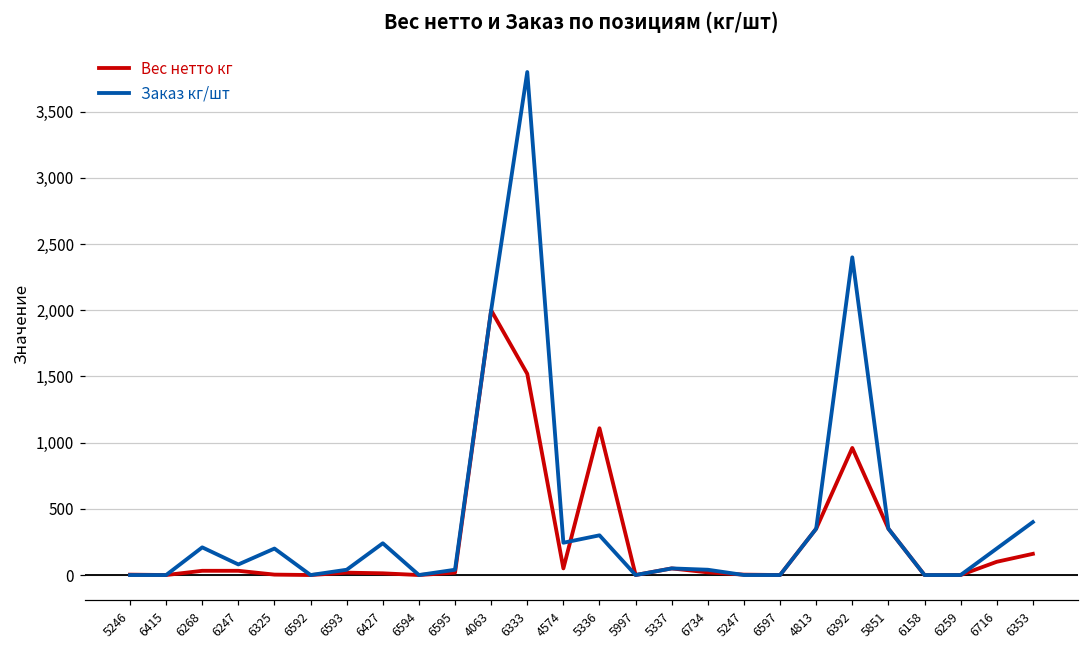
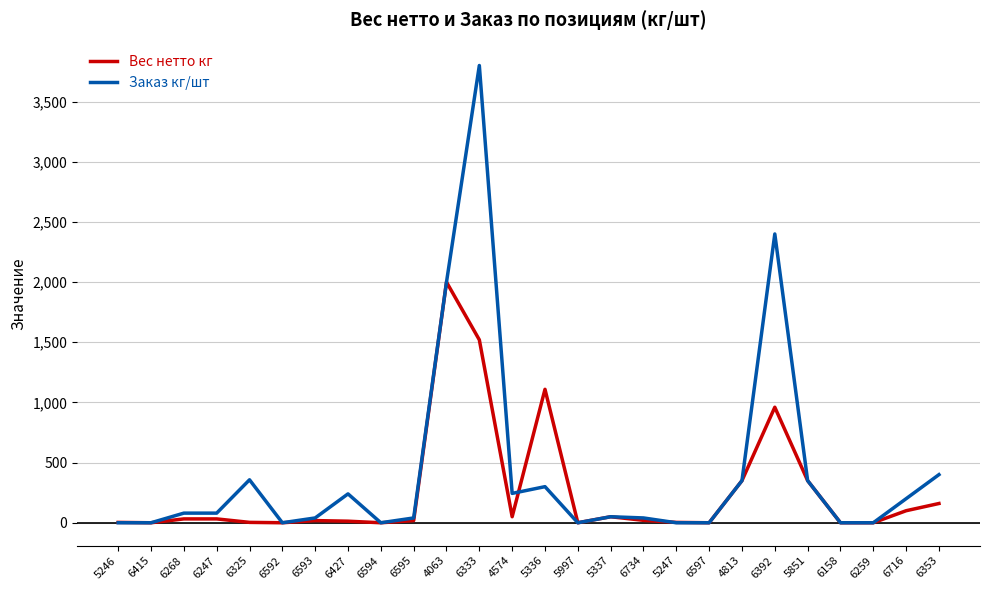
Заказ кг/шт, 6268: 210 -> 80
Заказ кг/шт, 6325: 200 -> 360
